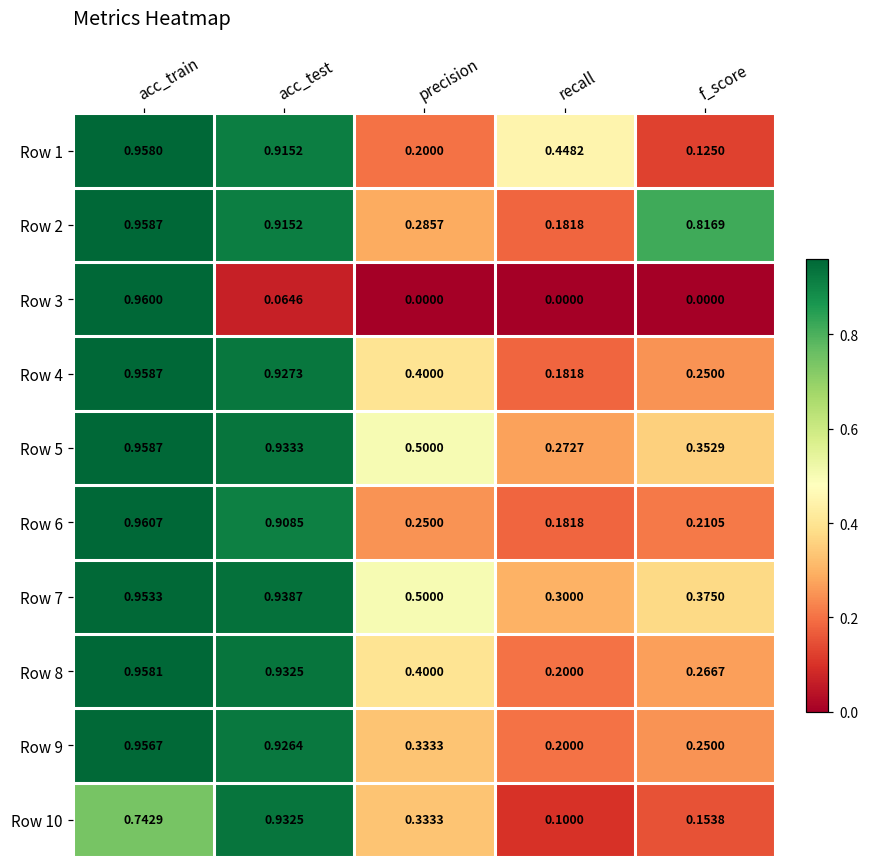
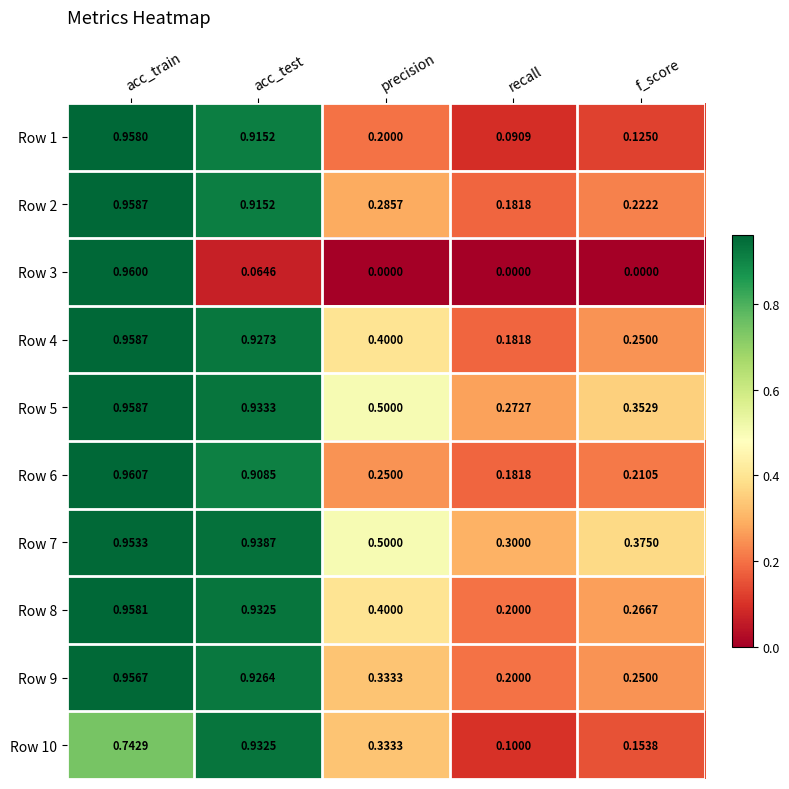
Row 1, recall: 0.4482 -> 0.0909
Row 2, f_score: 0.8169 -> 0.2222
